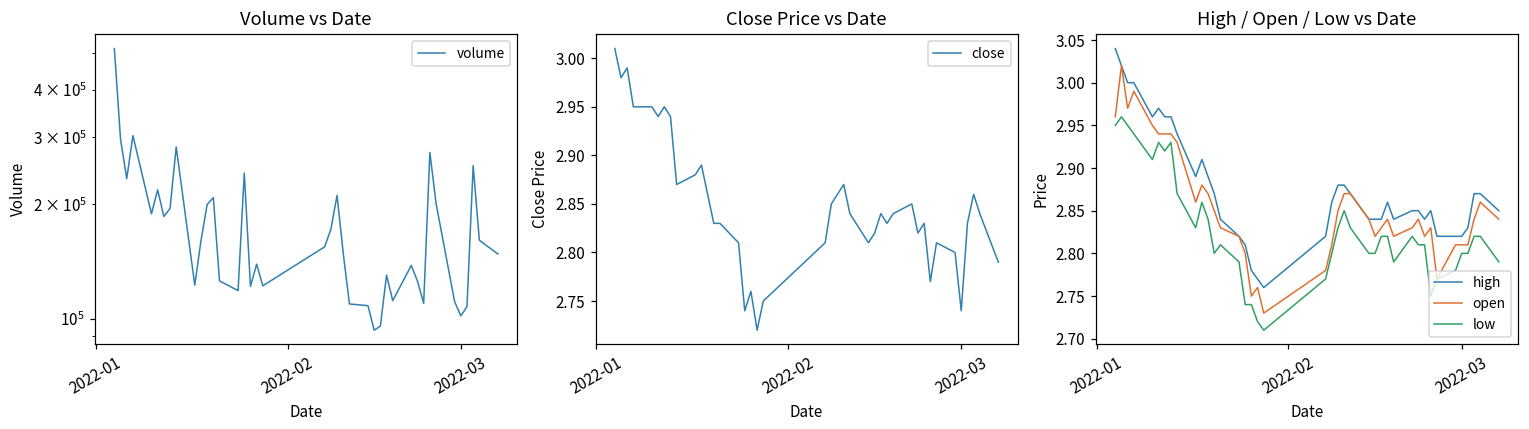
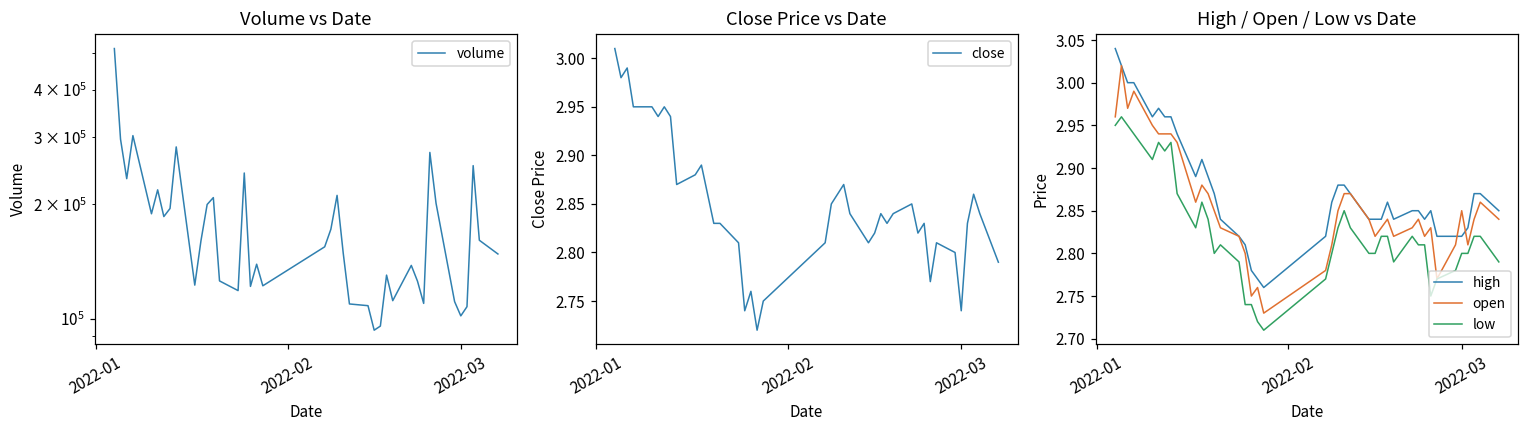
High / Open / Low vs Date, open, 2022-03: 2.81 -> 2.85
